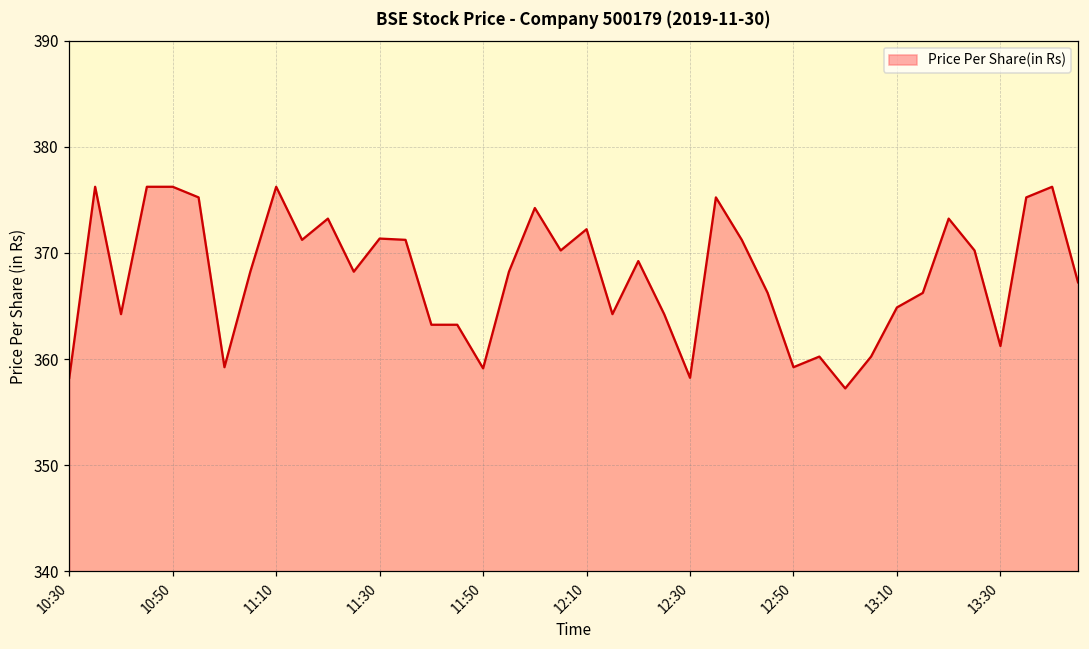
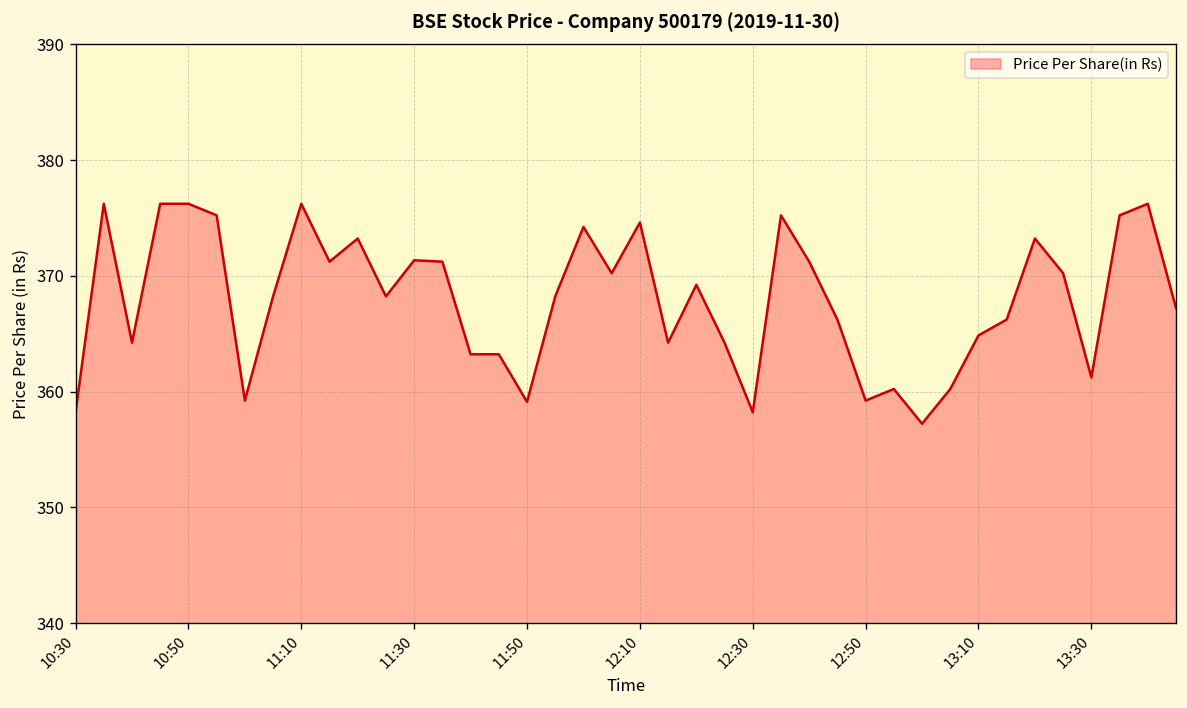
12:10: 372 -> 375
